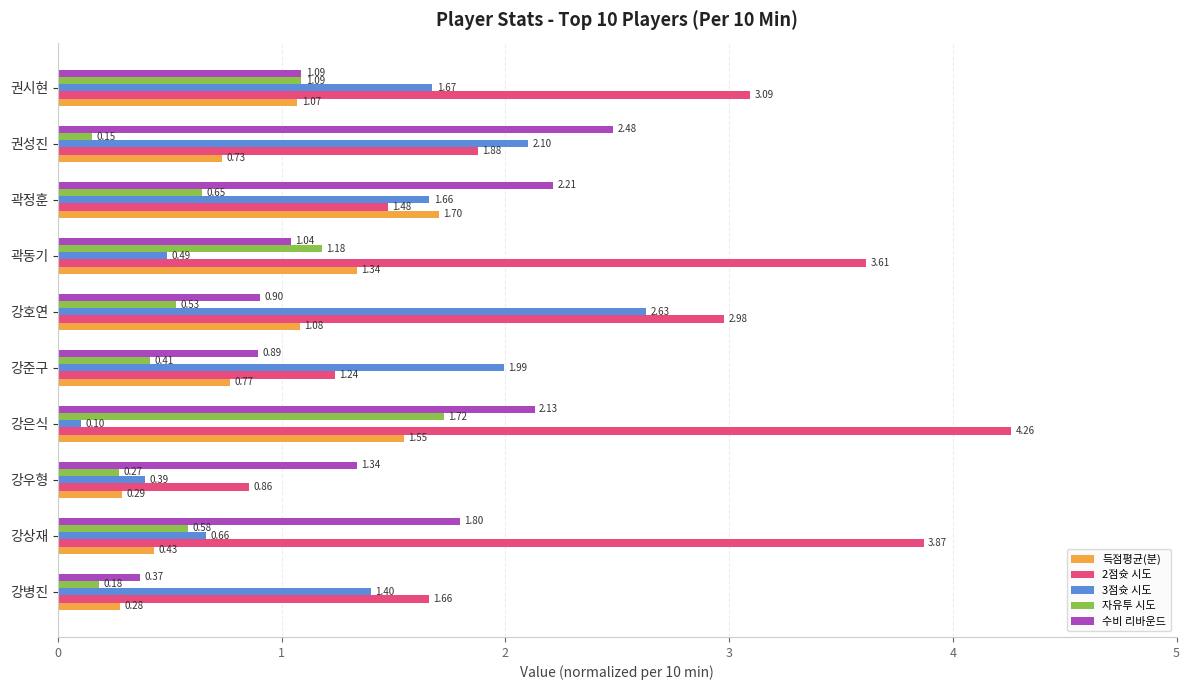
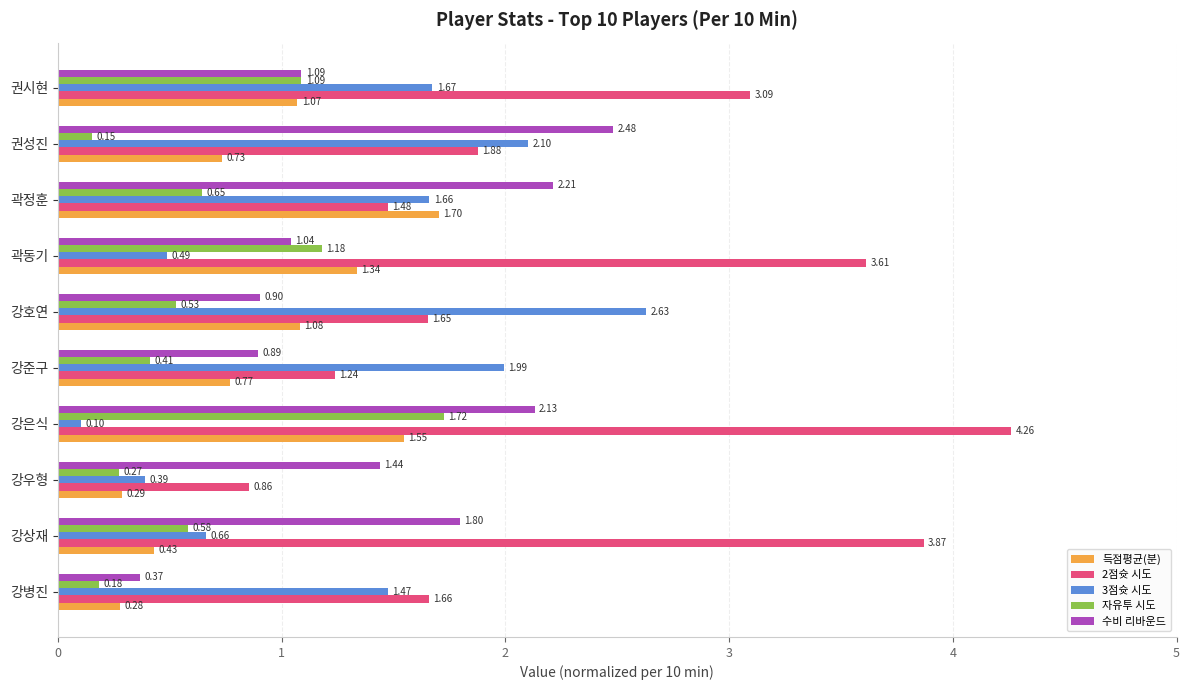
2점슛 시도, 강호연: 2.98 -> 1.65
수비 리바운드, 강우형: 1.34 -> 1.44
3점슛 시도, 강병진: 1.40 -> 1.47
